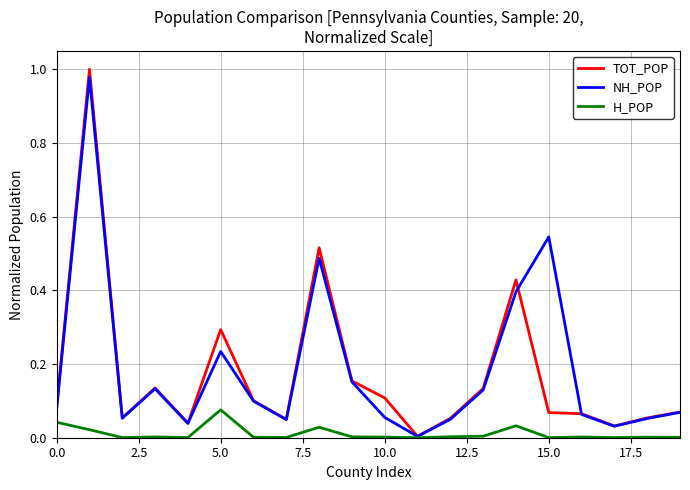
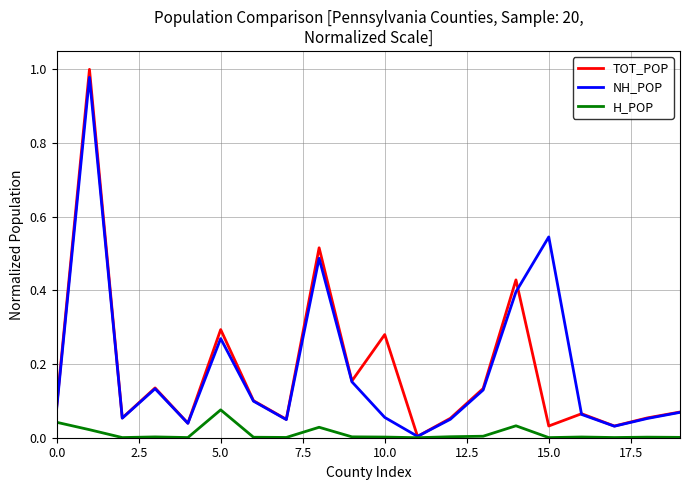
NH_POP, 5.0: 0.23 -> 0.27
TOT_POP, 10.0: 0.11 -> 0.28
TOT_POP, 15.0: 0.07 -> 0.03
